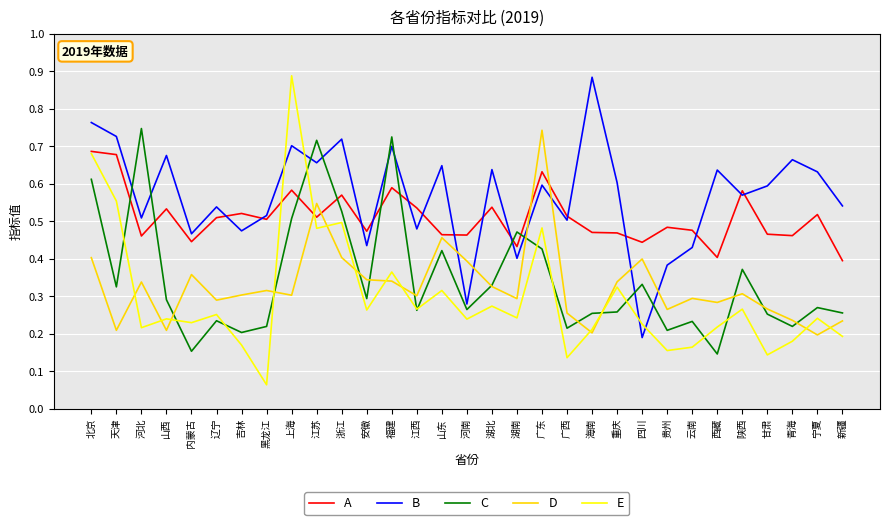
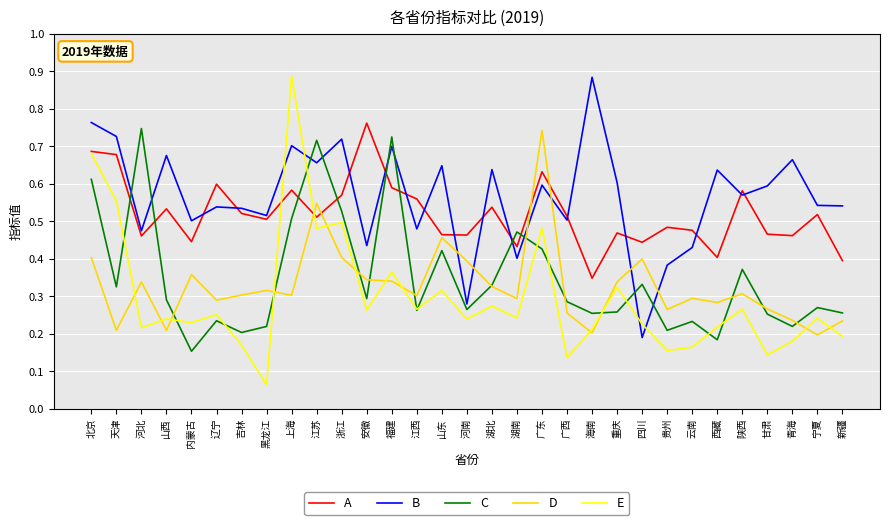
B, 河北: 0.51 -> 0.47
B, 内蒙古: 0.47 -> 0.50
A, 辽宁: 0.51 -> 0.60
B, 吉林: 0.47 -> 0.53
A, 安徽: 0.47 -> 0.76
A, 江西: 0.54 -> 0.56
C, 广西: 0.21 -> 0.29
A, 海南: 0.47 -> 0.35
C, 西藏: 0.15 -> 0.18
B, 宁夏: 0.63 -> 0.54
